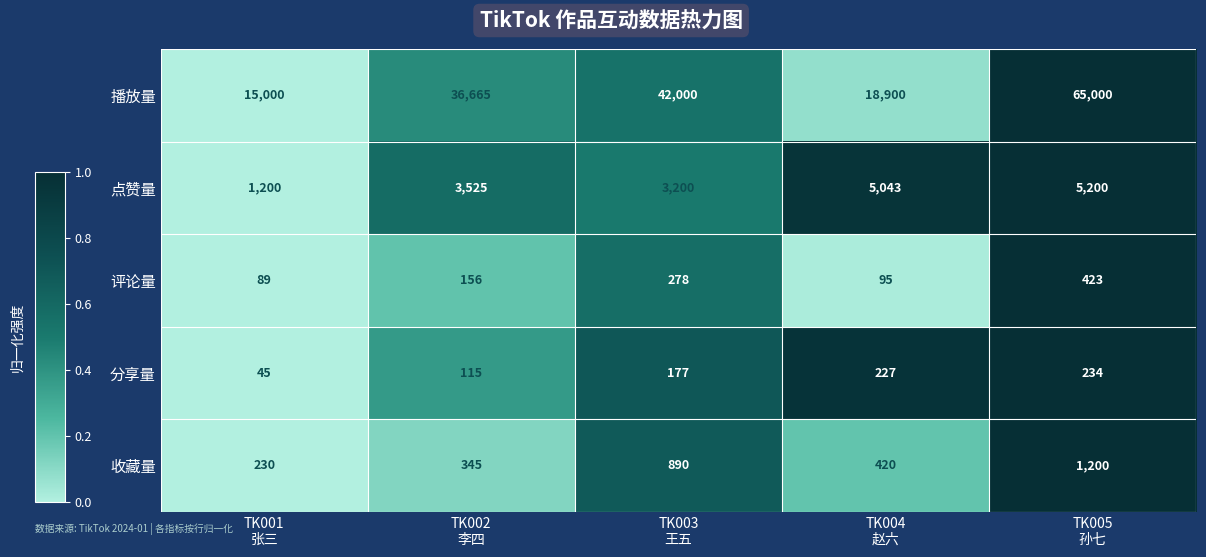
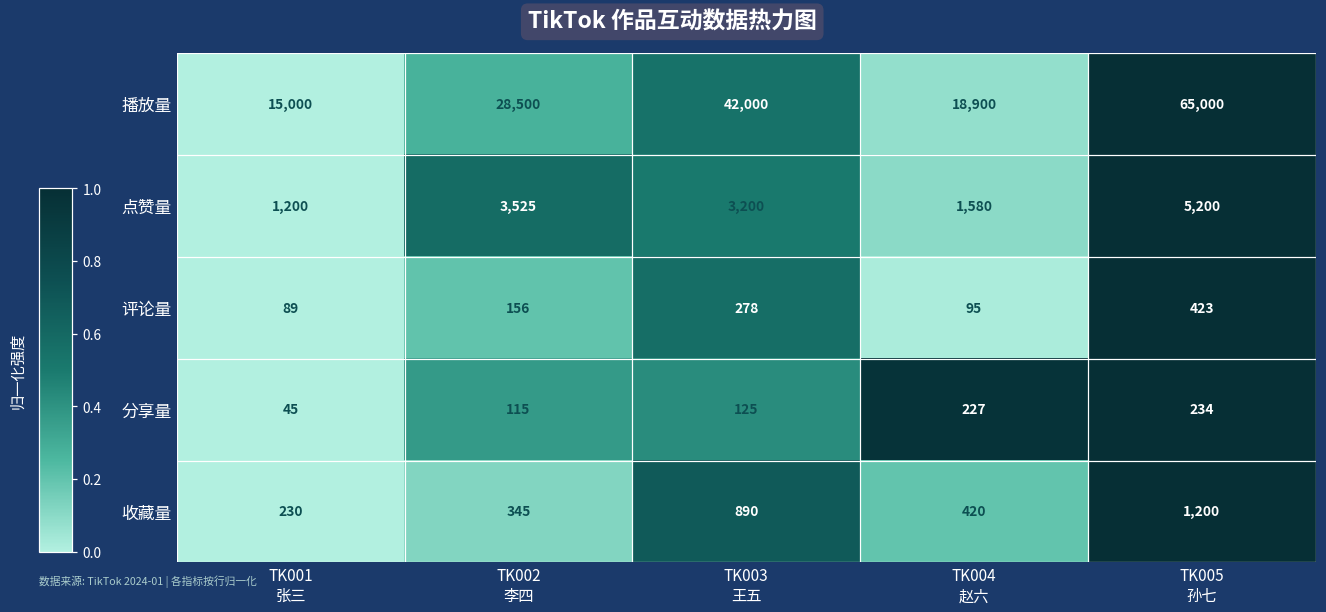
播放量, TK002 李四: 36,665 -> 28,500
点赞量, TK004 赵六: 5,043 -> 1,580
分享量, TK003 王五: 177 -> 125
